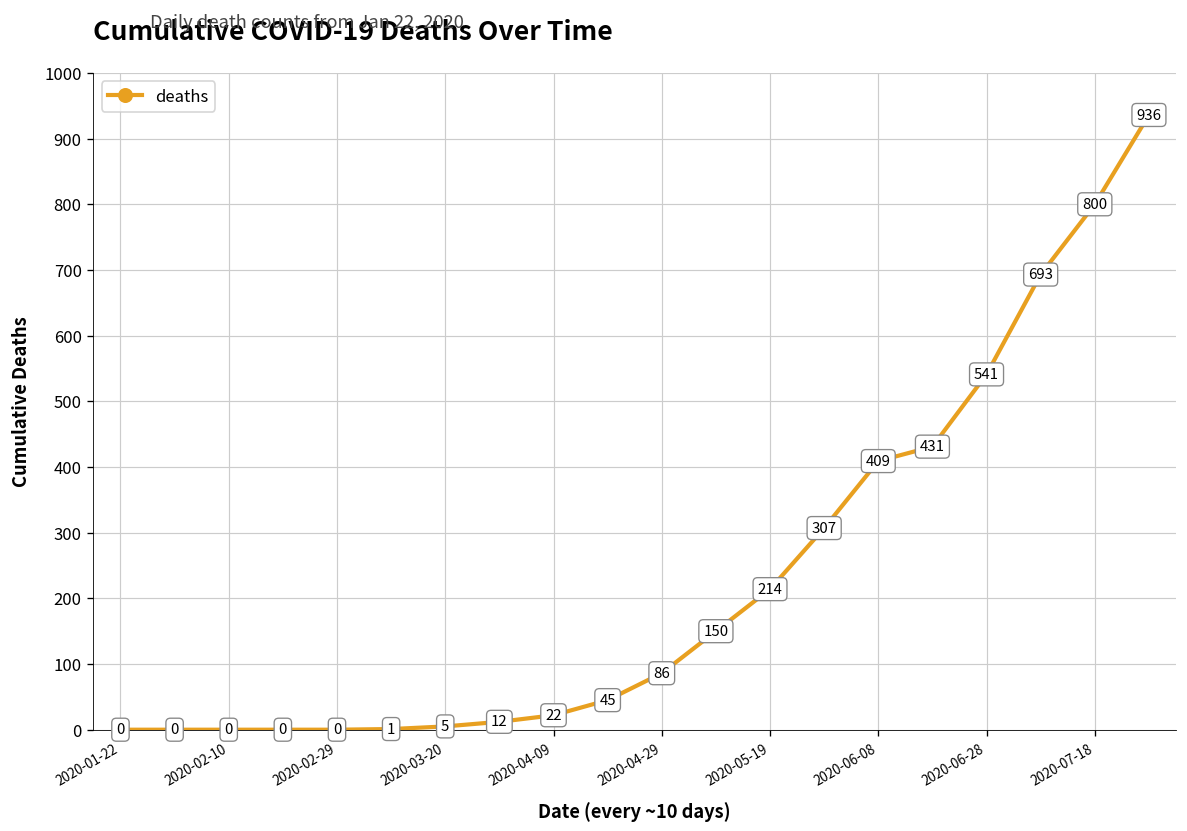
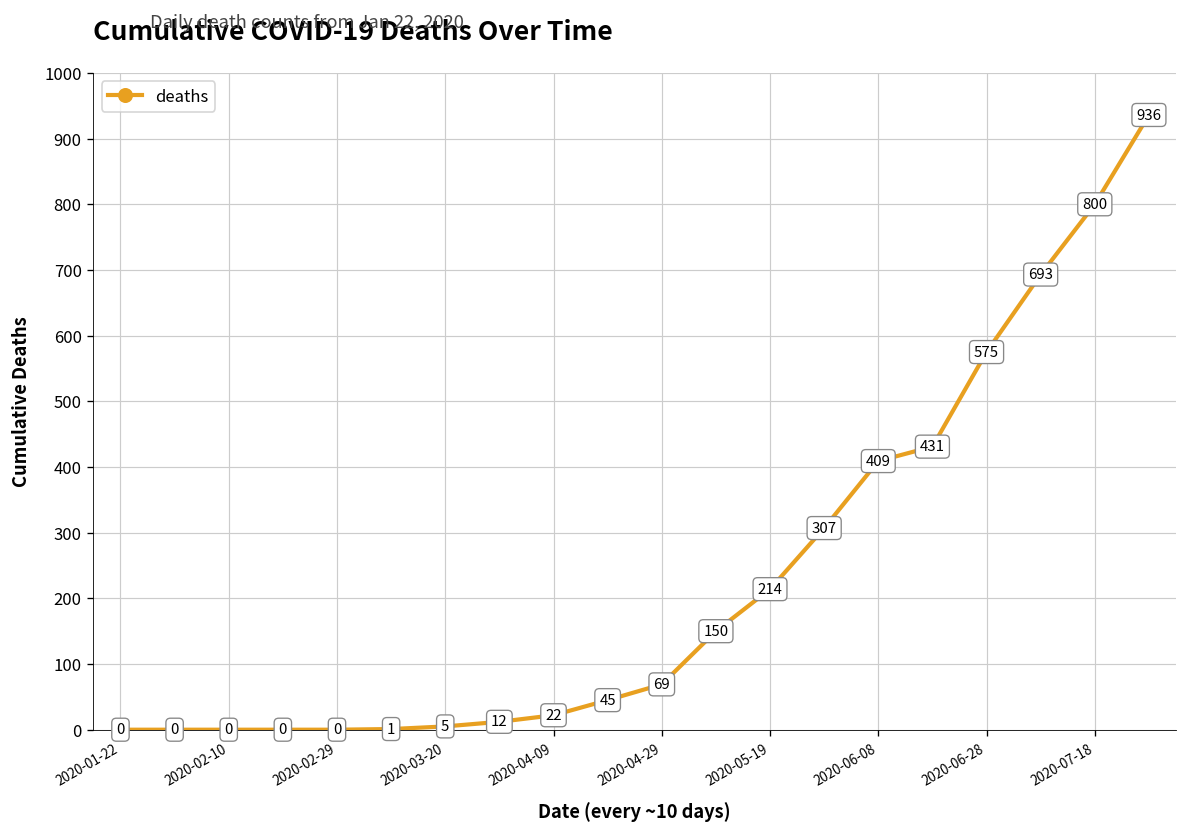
2020-04-29: 86 -> 69
2020-06-28: 541 -> 575
